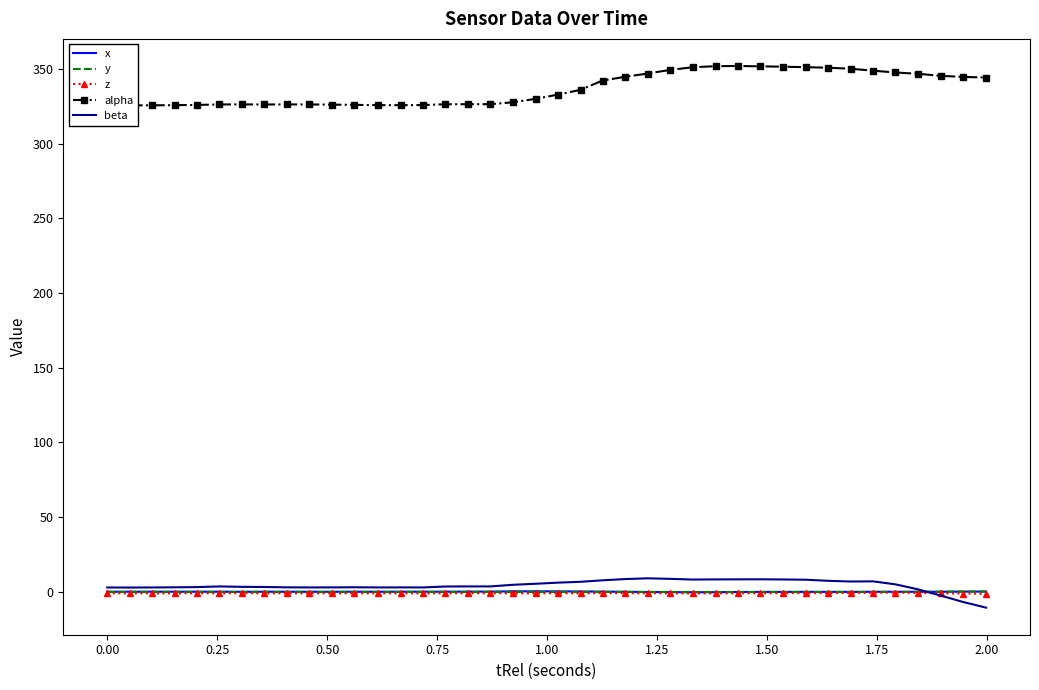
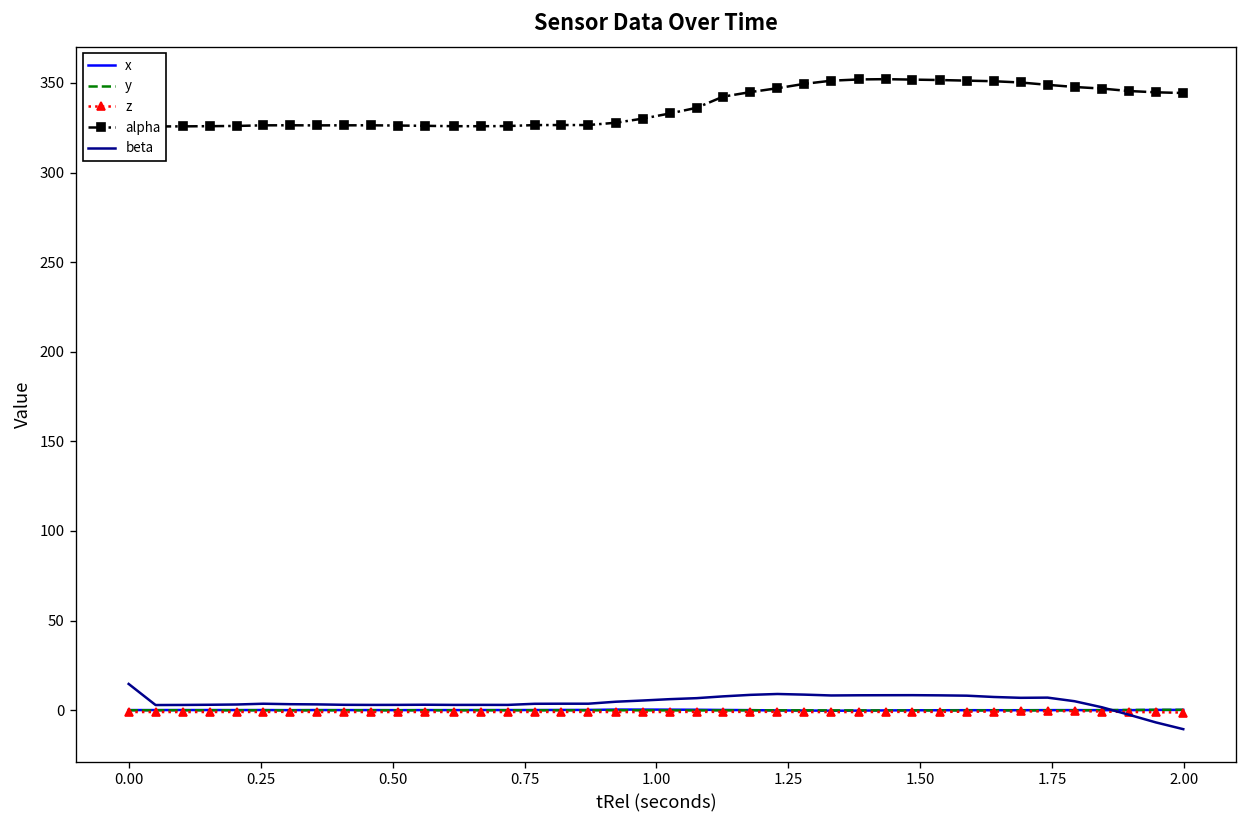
beta, 0.00: 3 -> 15
